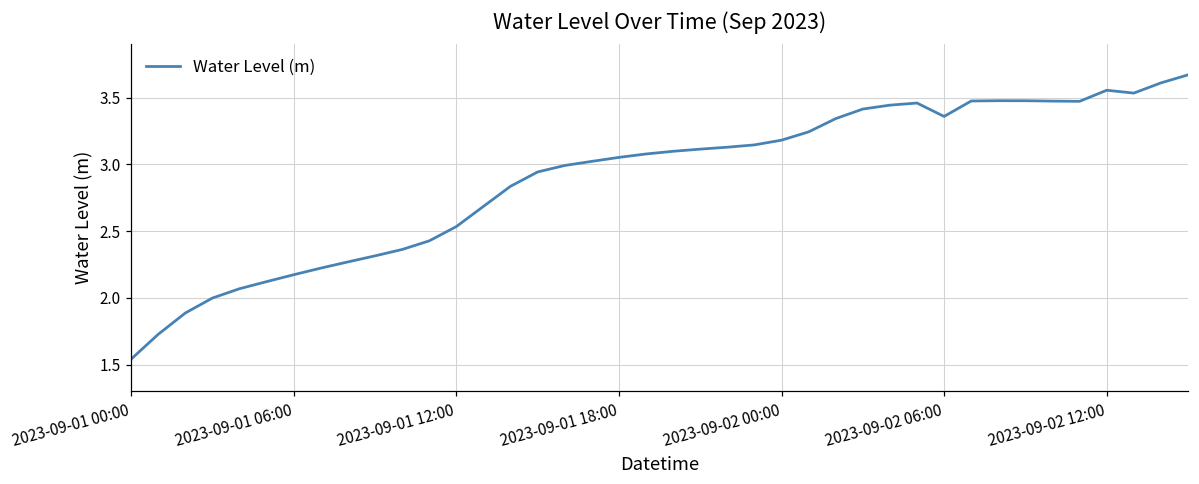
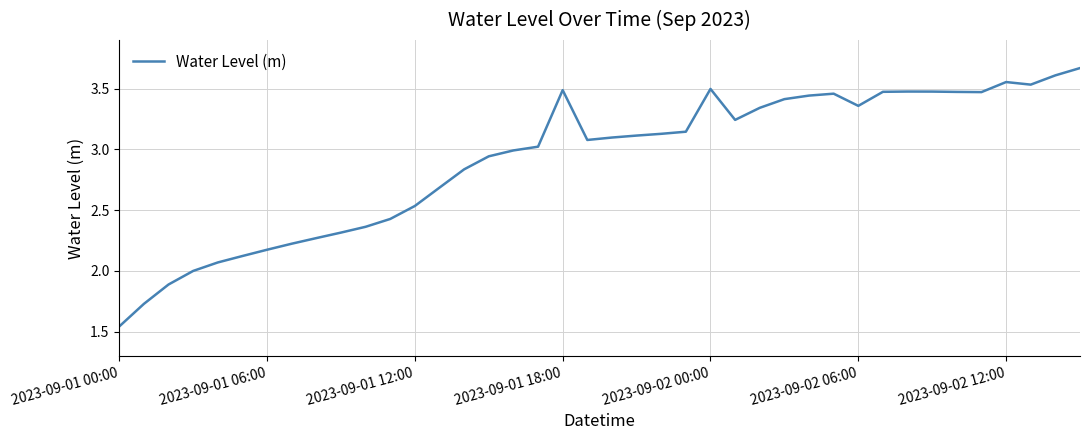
2023-09-01 18:00: 3.05 -> 3.49
2023-09-02 00:00: 3.18 -> 3.50
